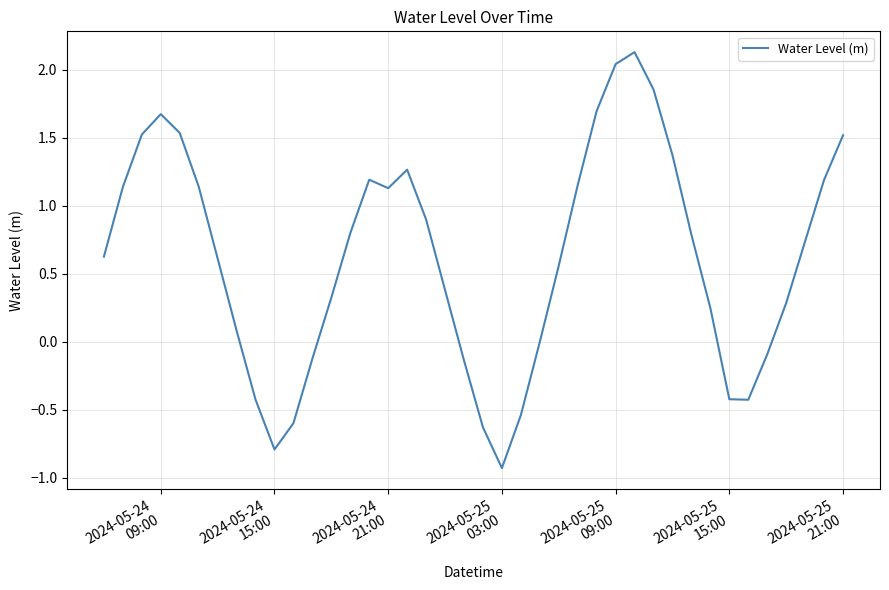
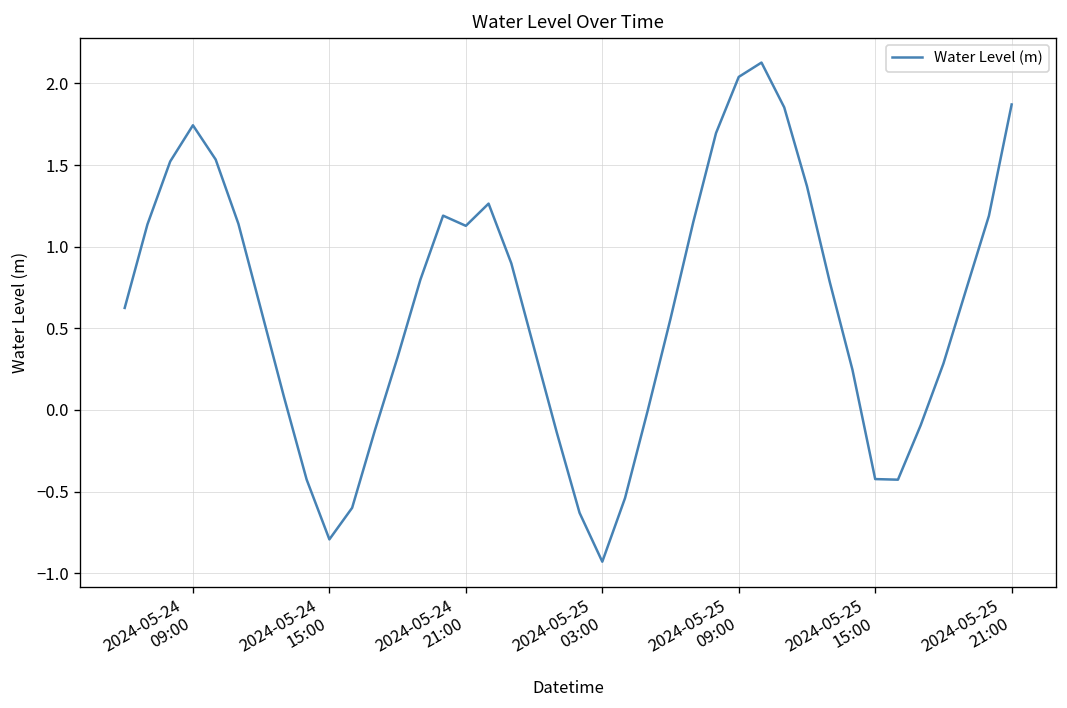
2024-05-24 09:00: 1.67 -> 1.74
2024-05-25 21:00: 1.52 -> 1.87
